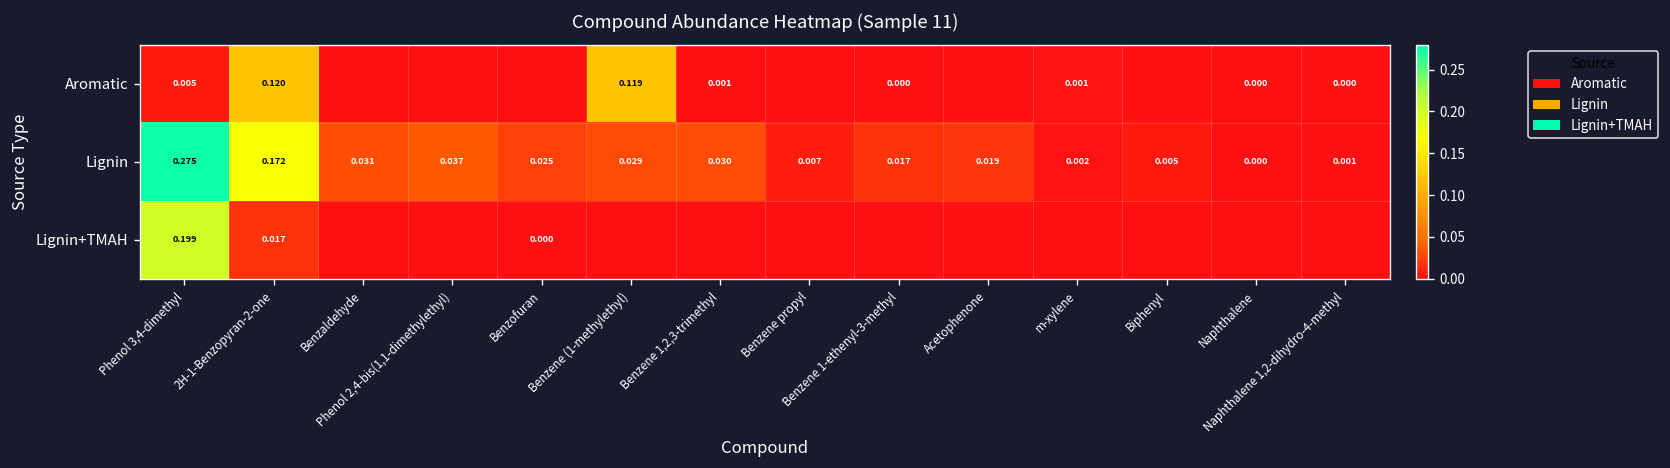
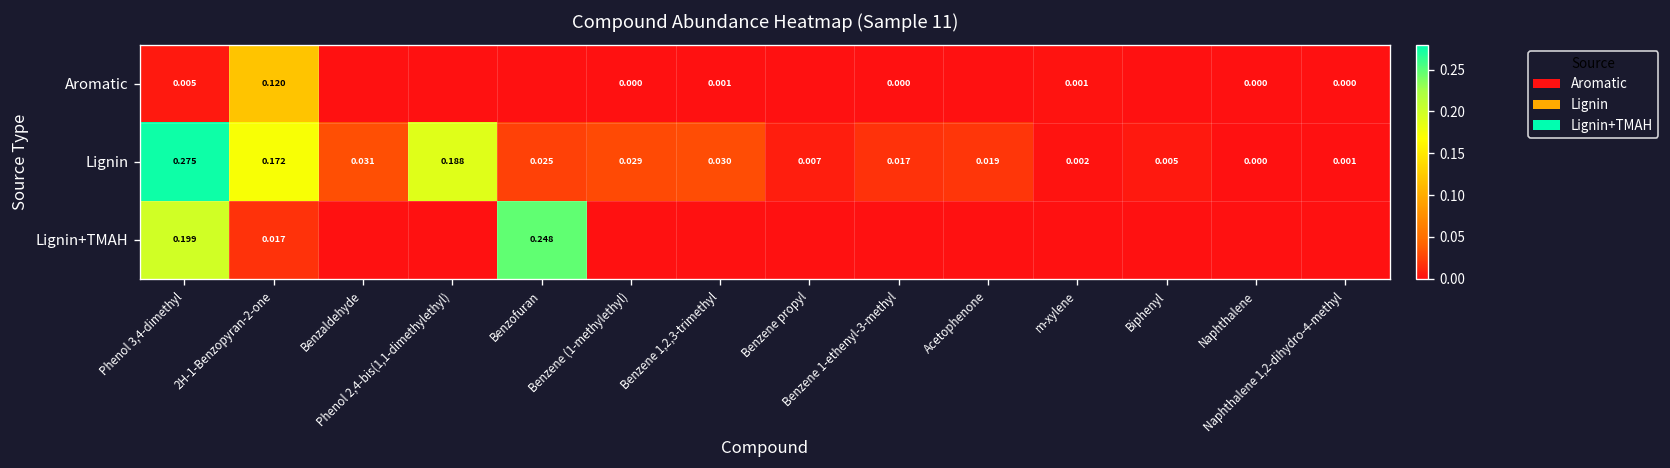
Aromatic, Benzene (1-methylethyl): 0.119 -> 0.000
Lignin, Phenol 2,4-bis(1,1-dimethylethyl): 0.037 -> 0.188
Lignin+TMAH, Benzofuran: 0.000 -> 0.248
